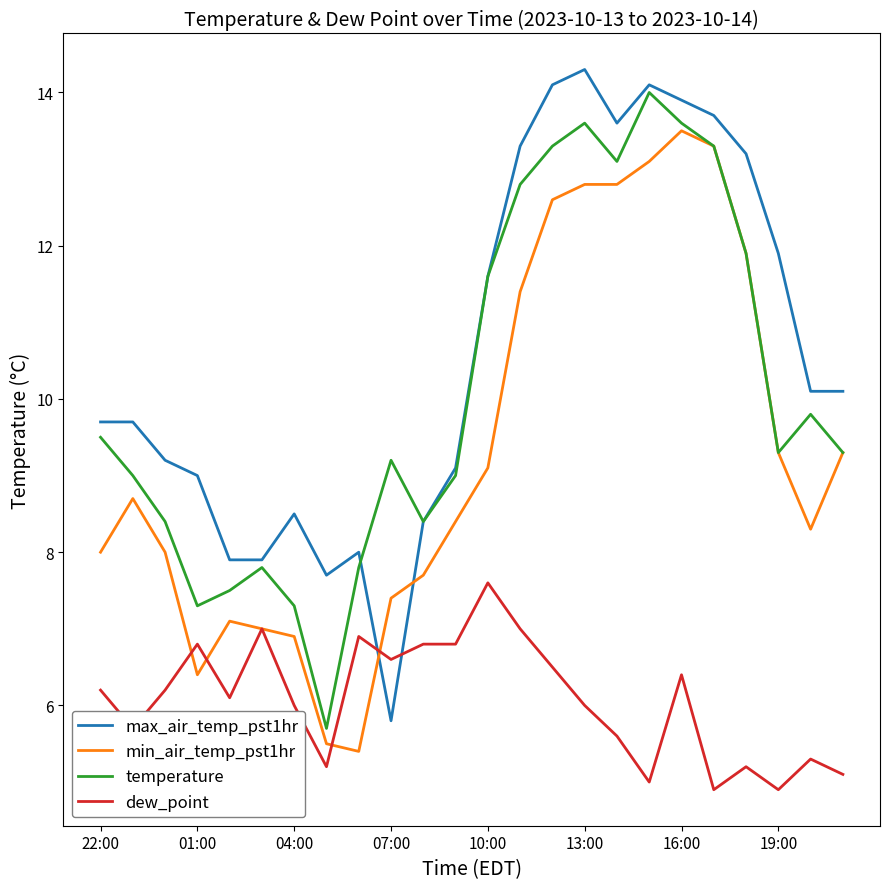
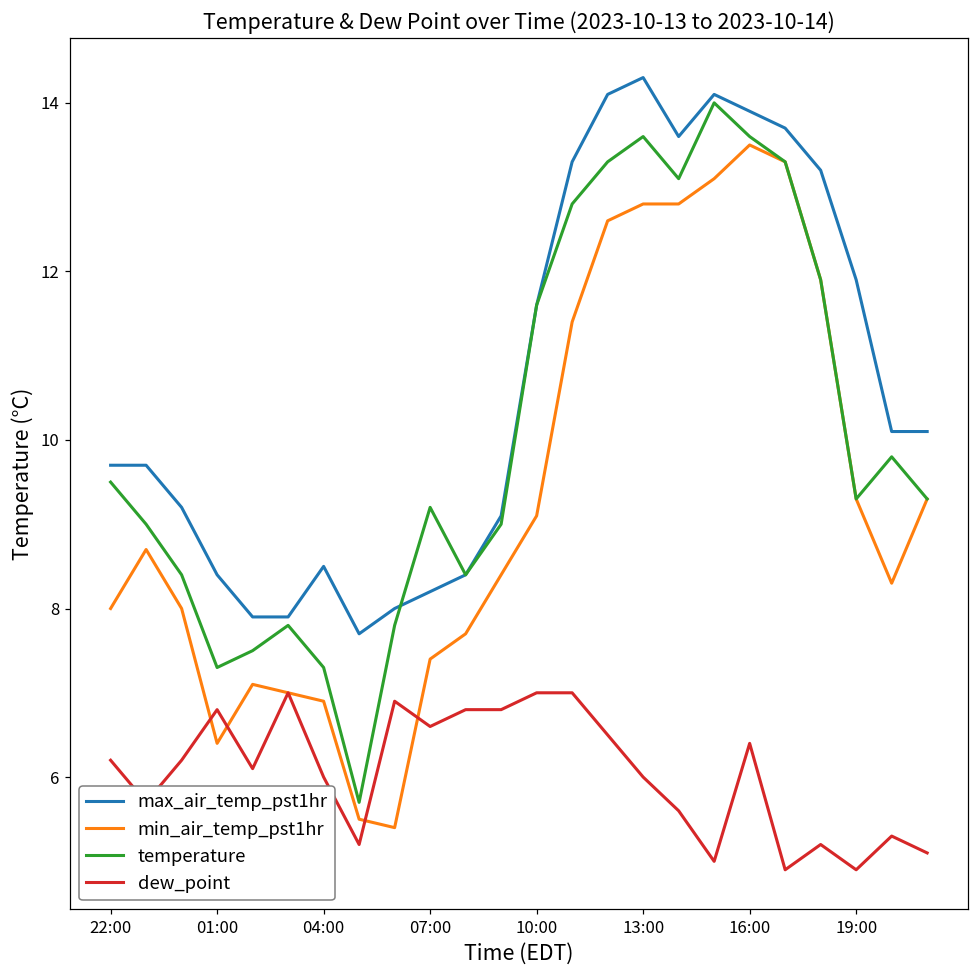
max_air_temp_pst1hr, 01:00: 9.0 -> 8.4
max_air_temp_pst1hr, 07:00: 5.8 -> 8.2
dew_point, 10:00: 7.6 -> 7.0
